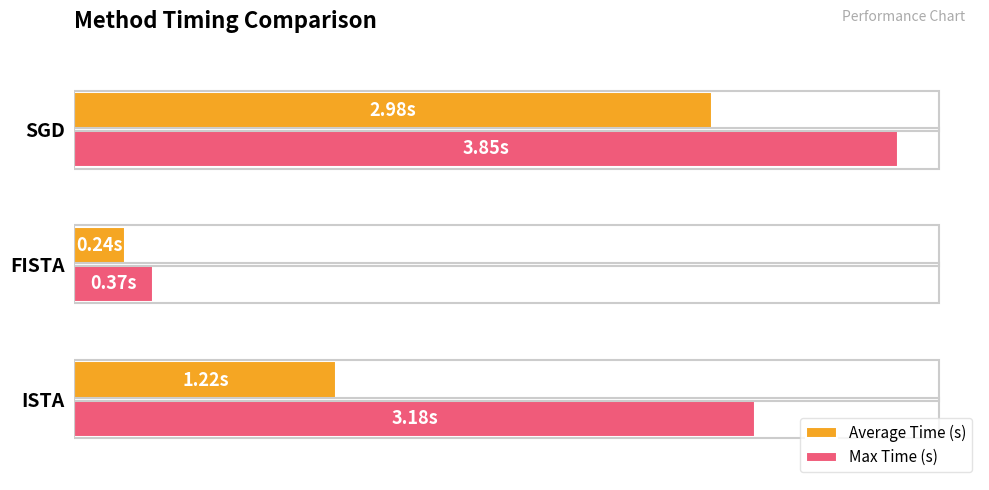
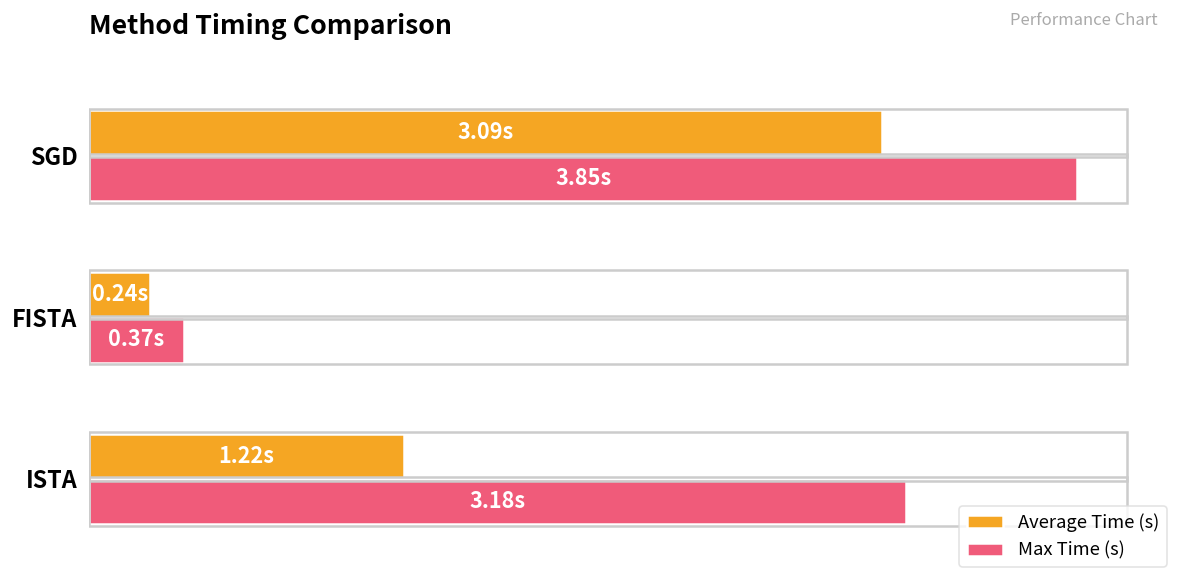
Average Time (s), SGD: 2.98s -> 3.09s
